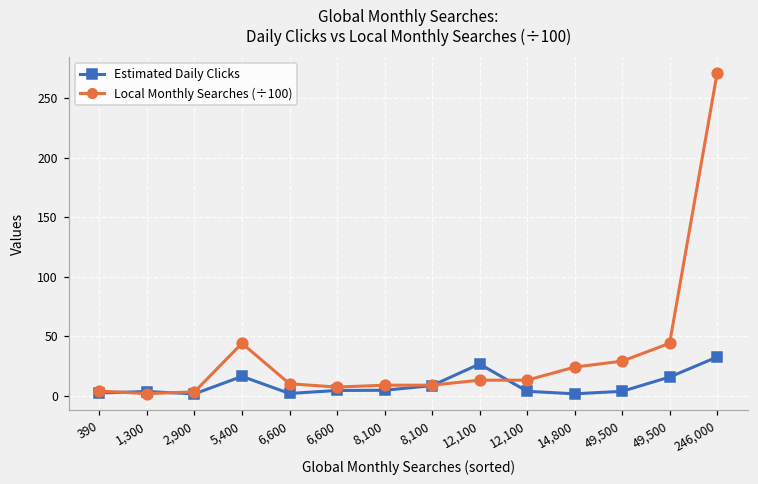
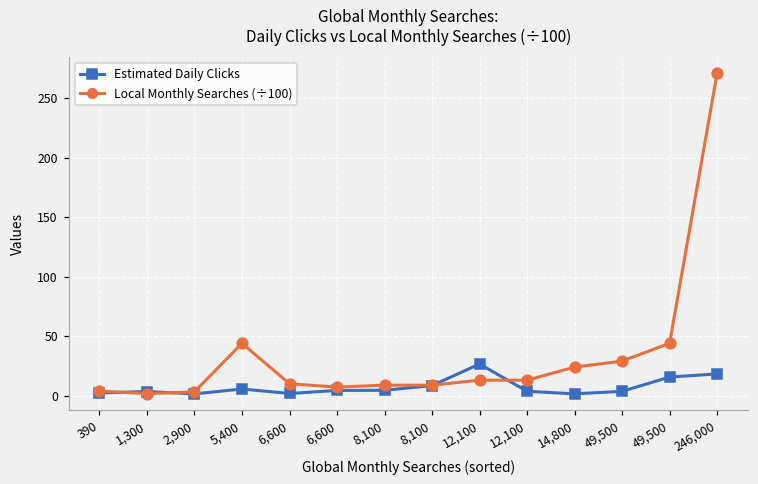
Estimated Daily Clicks, 5,400: 16 -> 6
Estimated Daily Clicks, 246,000: 32 -> 18
